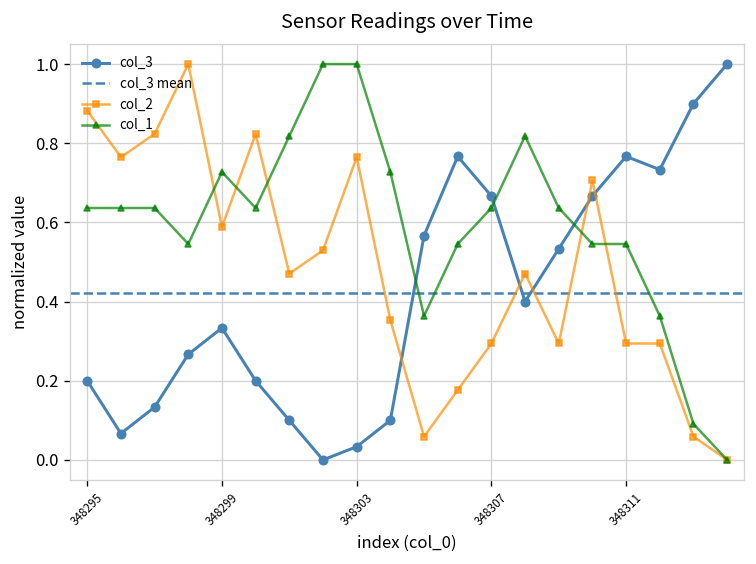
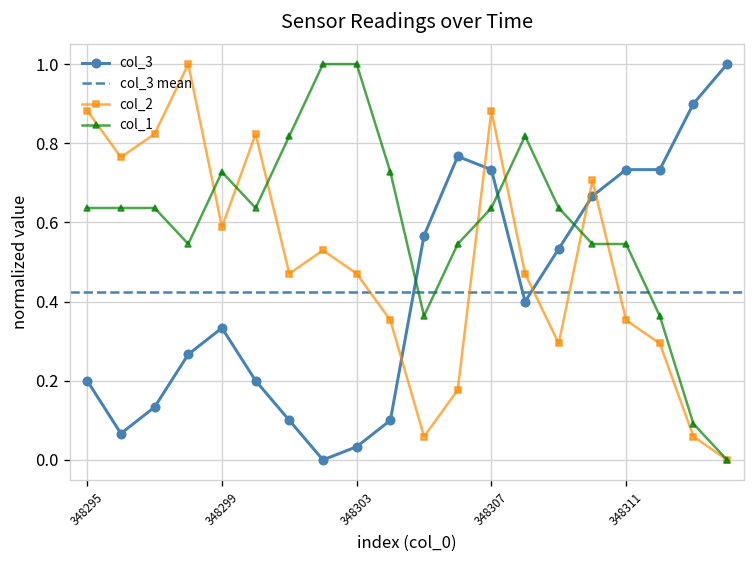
col_2, 348303: 0.76 -> 0.47
col_3, 348307: 0.67 -> 0.73
col_2, 348307: 0.29 -> 0.88
col_3, 348311: 0.77 -> 0.73
col_2, 348311: 0.29 -> 0.35
